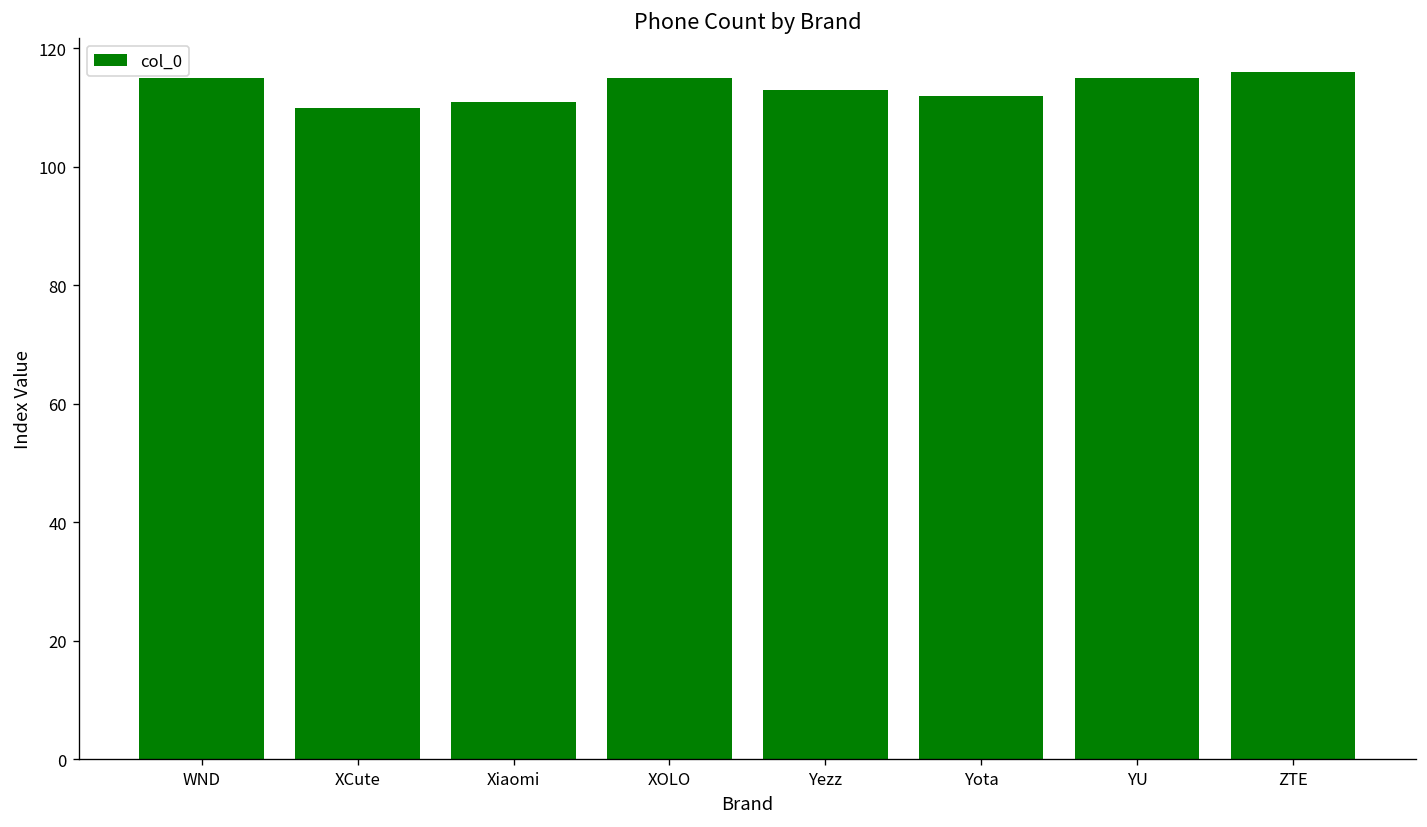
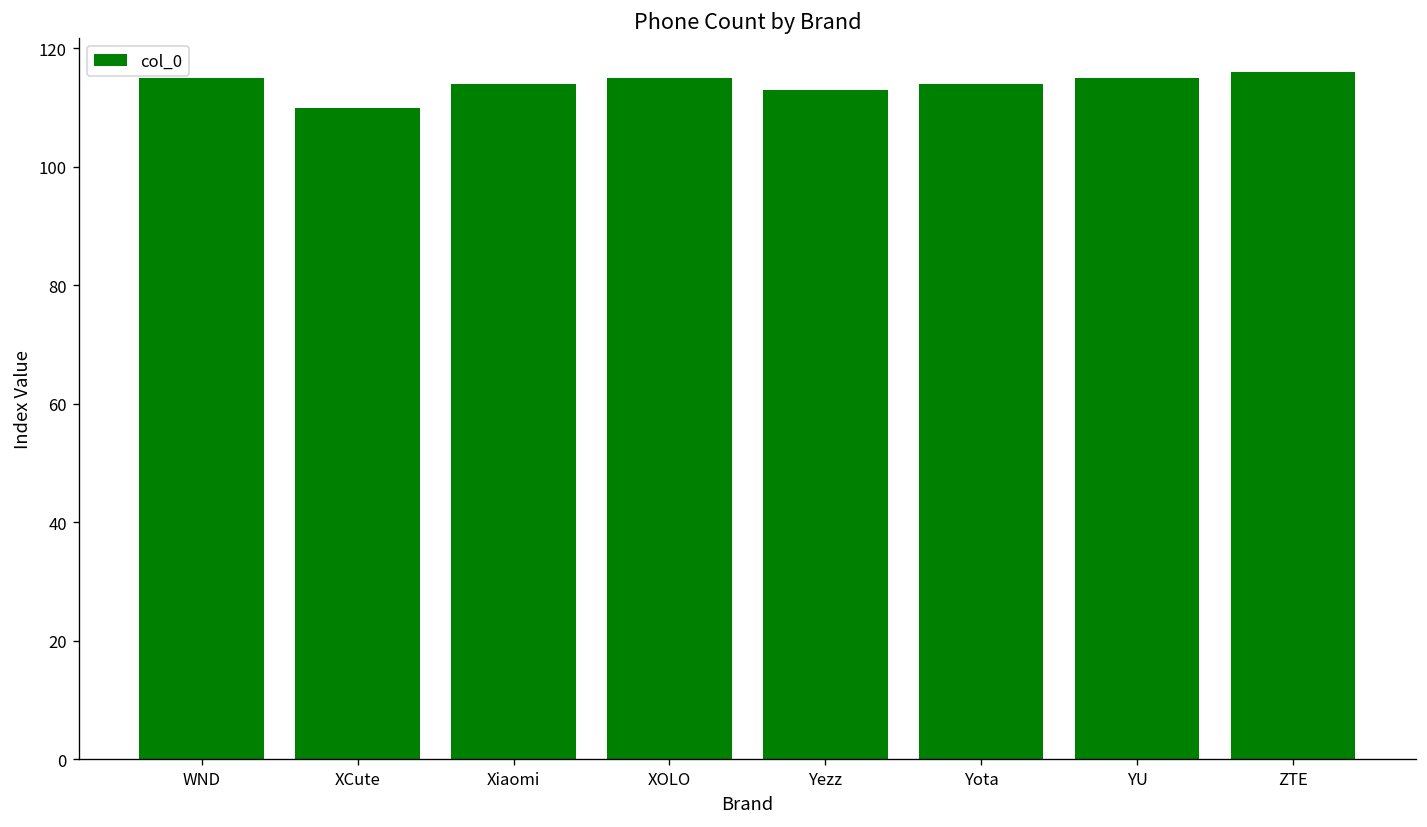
Xiaomi: 111 -> 114
Yota: 112 -> 114
